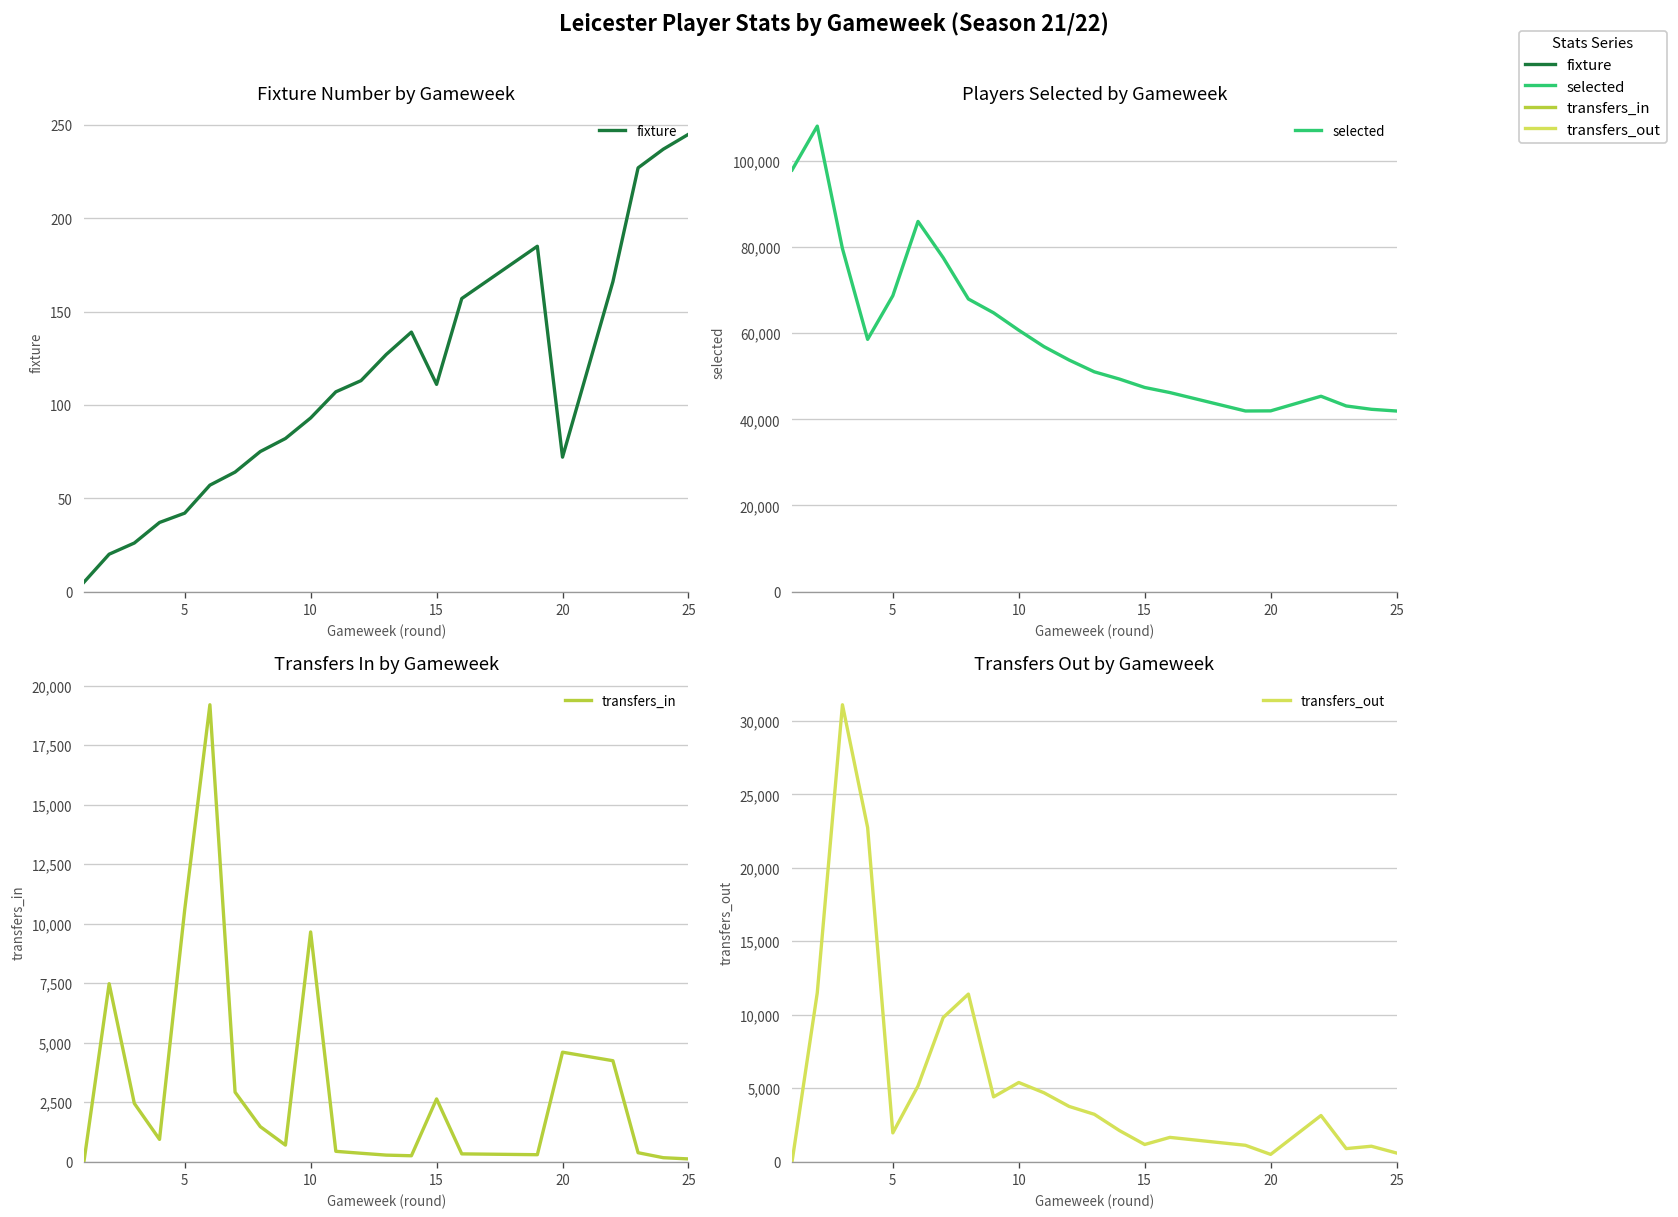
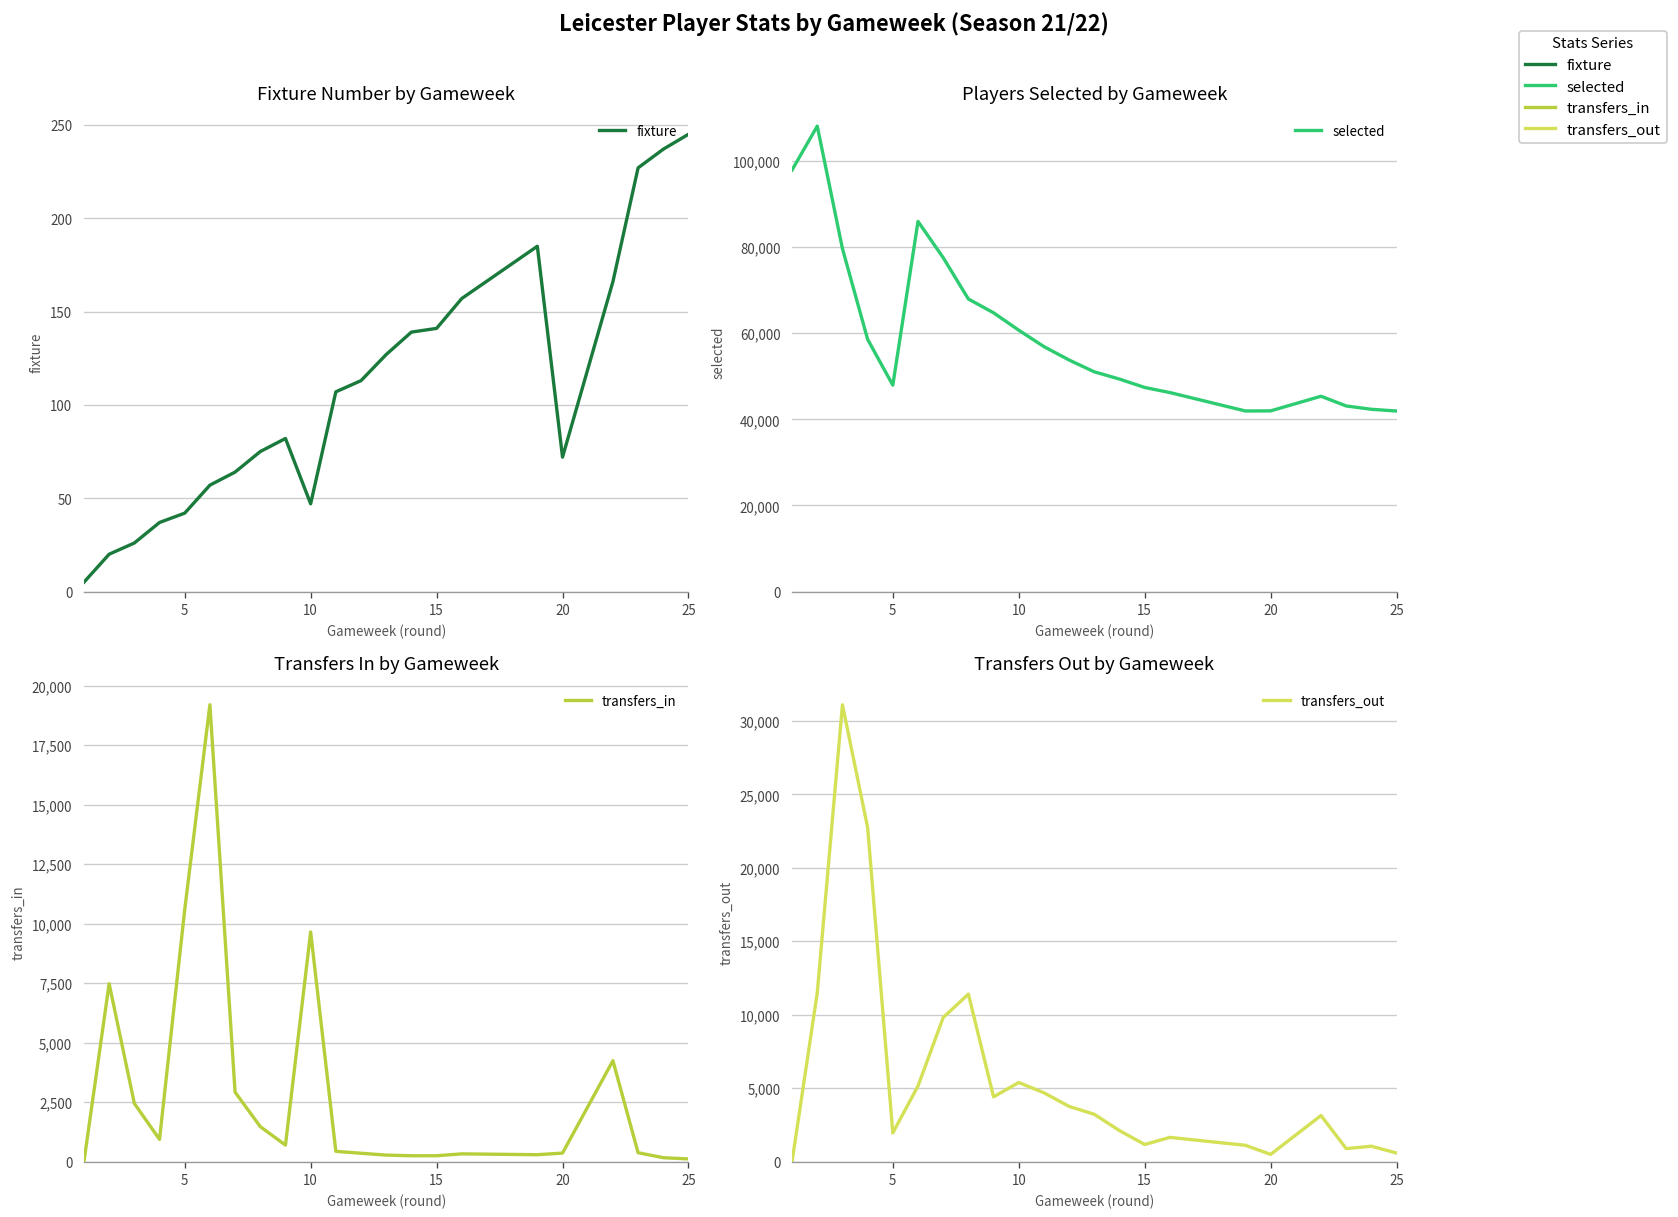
Fixture Number by Gameweek, 10: 93 -> 47
Fixture Number by Gameweek, 15: 111 -> 141
Players Selected by Gameweek, 5: 69,000 -> 48,000
Transfers In by Gameweek, 15: 2,600 -> 200
Transfers In by Gameweek, 20: 4,600 -> 400
